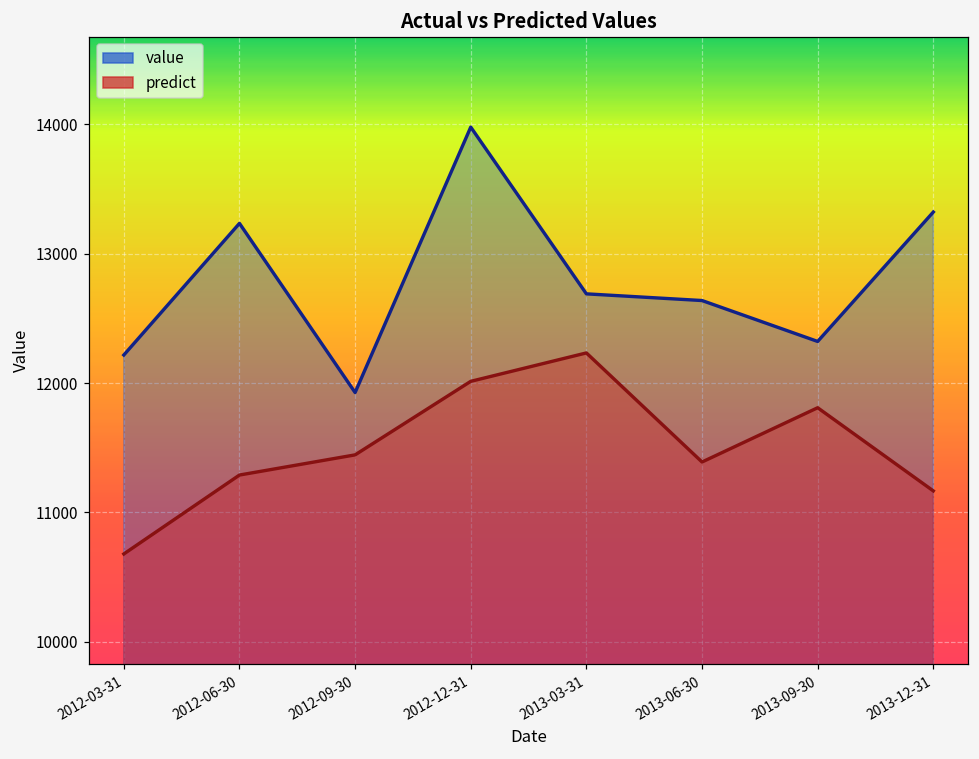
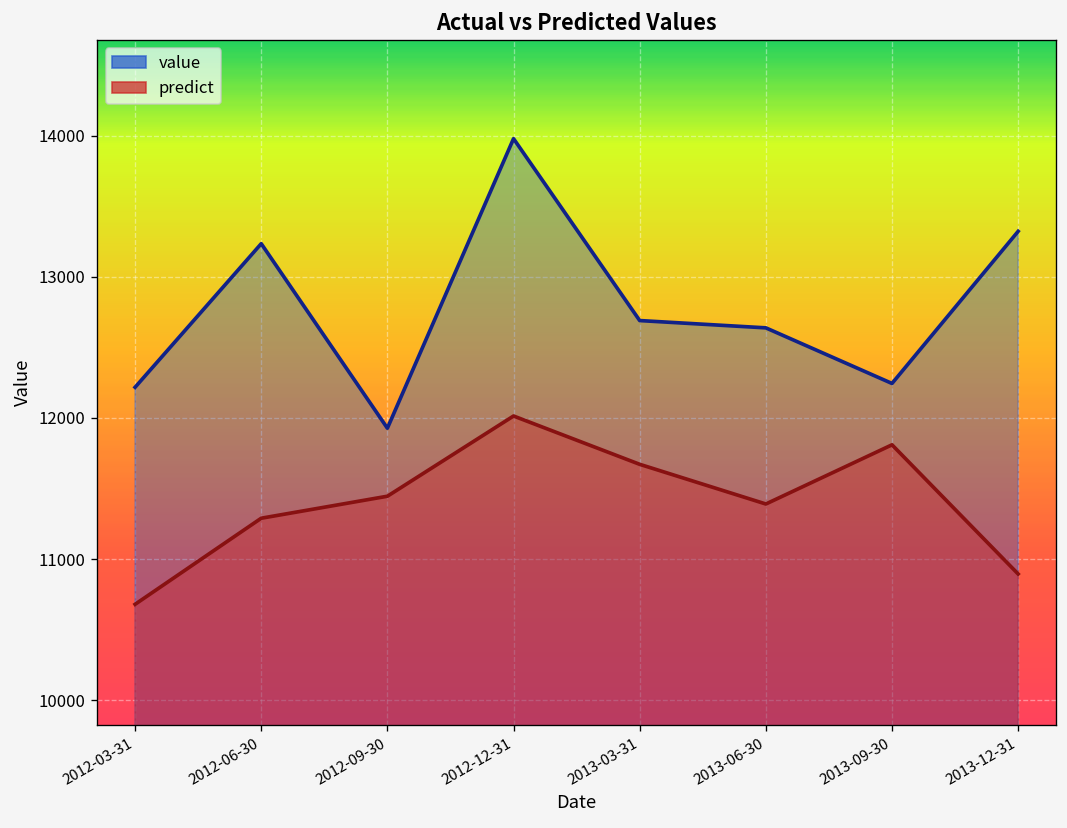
predict, 2013-03-31: 12230 -> 11670
value, 2013-09-30: 12320 -> 12240
predict, 2013-12-31: 11170 -> 10890
